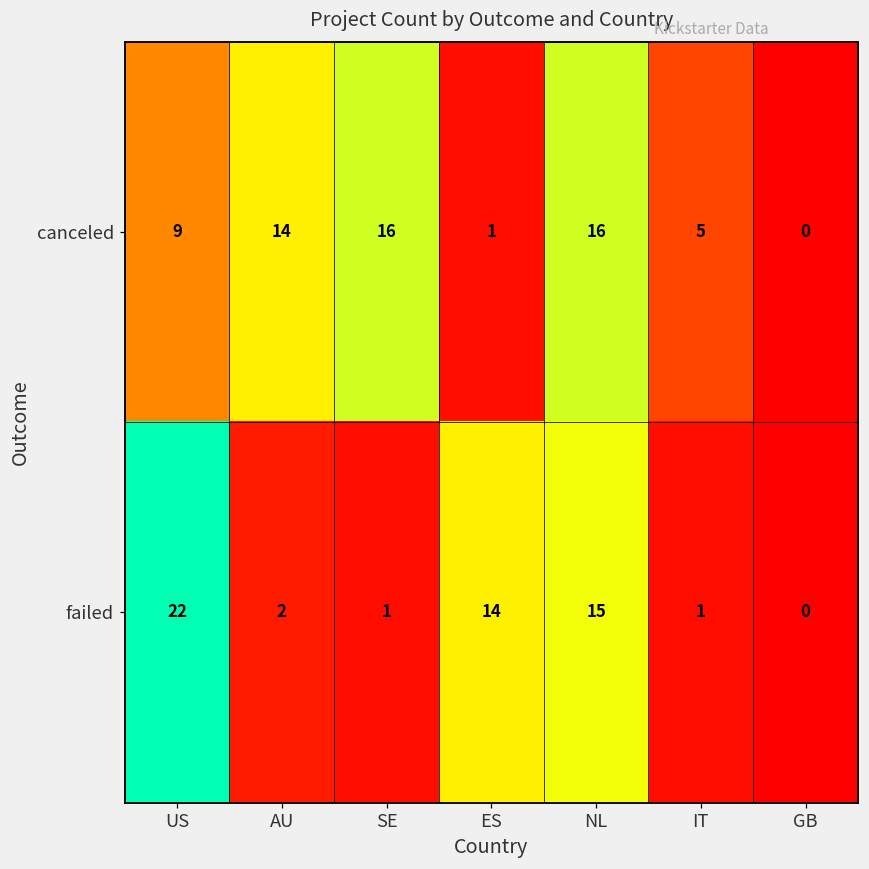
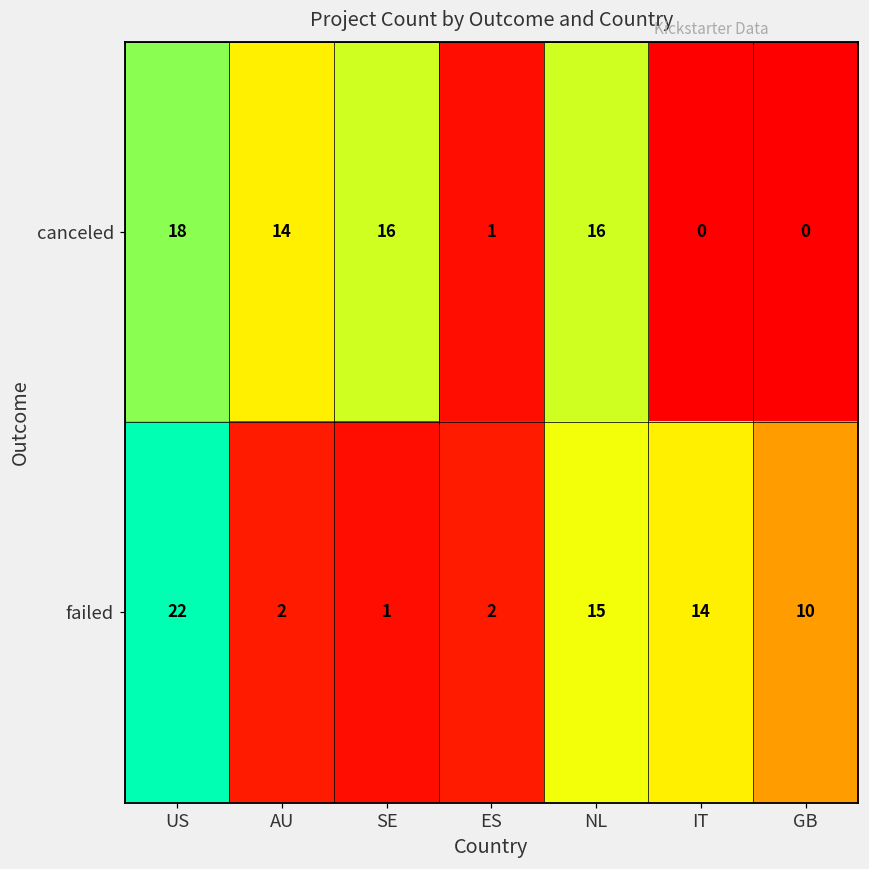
canceled, US: 9 -> 18
canceled, IT: 5 -> 0
failed, ES: 14 -> 2
failed, IT: 1 -> 14
failed, GB: 0 -> 10
